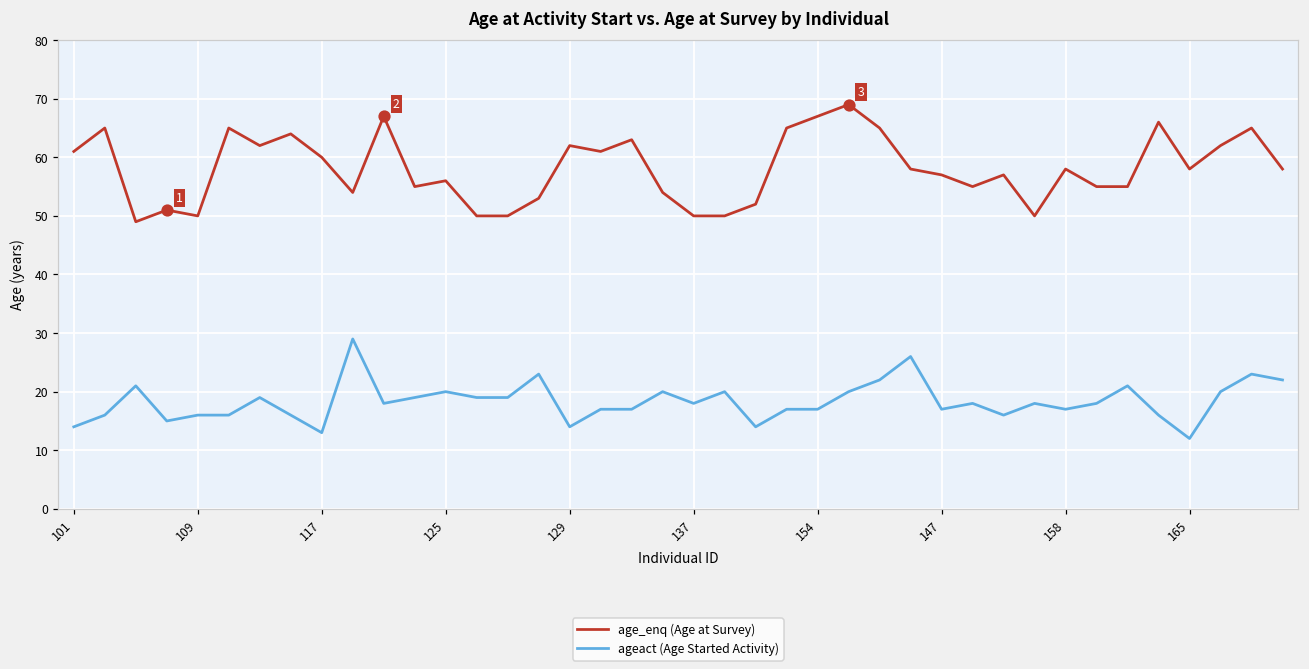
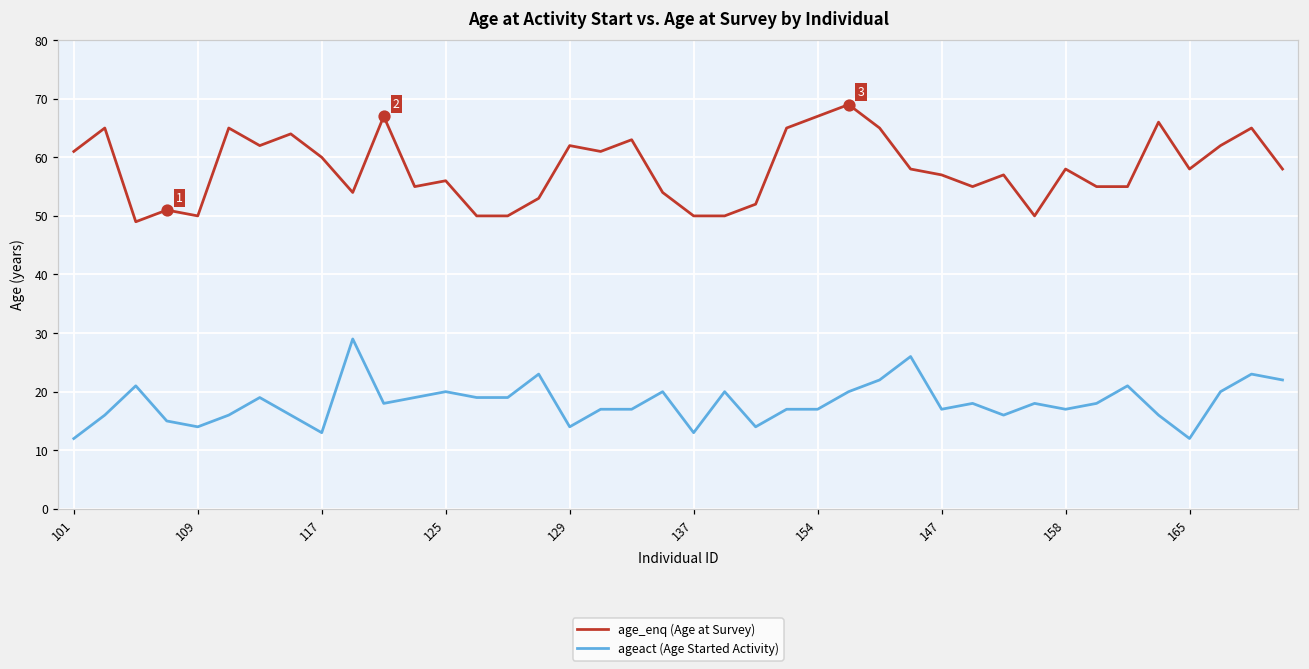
ageact (Age Started Activity), 101: 14 -> 12
ageact (Age Started Activity), 109: 16 -> 14
ageact (Age Started Activity), 137: 18 -> 13
